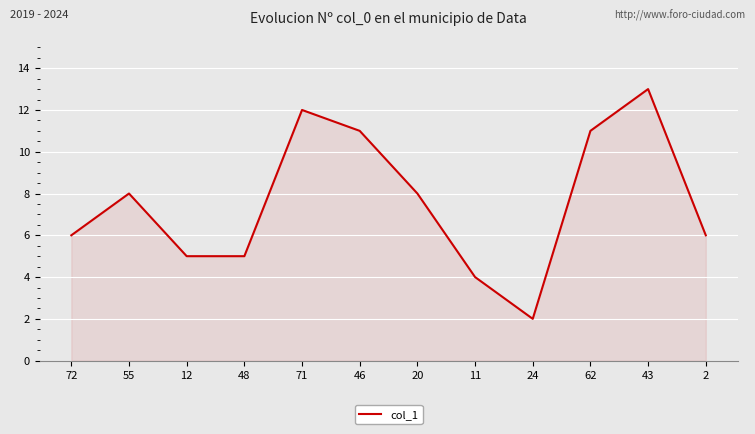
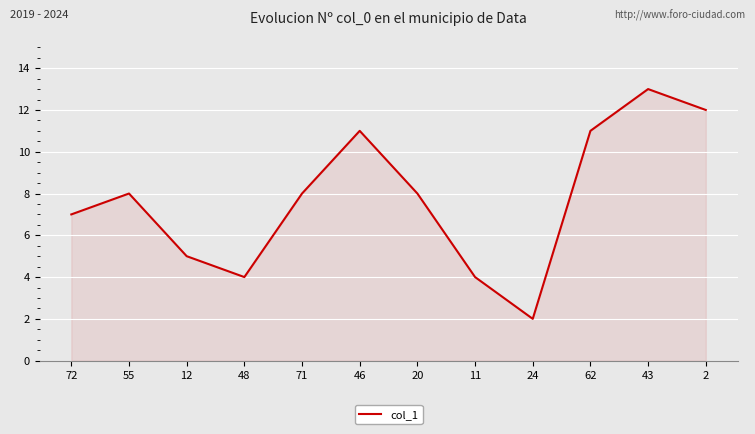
72: 6 -> 7
48: 5 -> 4
71: 12 -> 8
2: 6 -> 12
